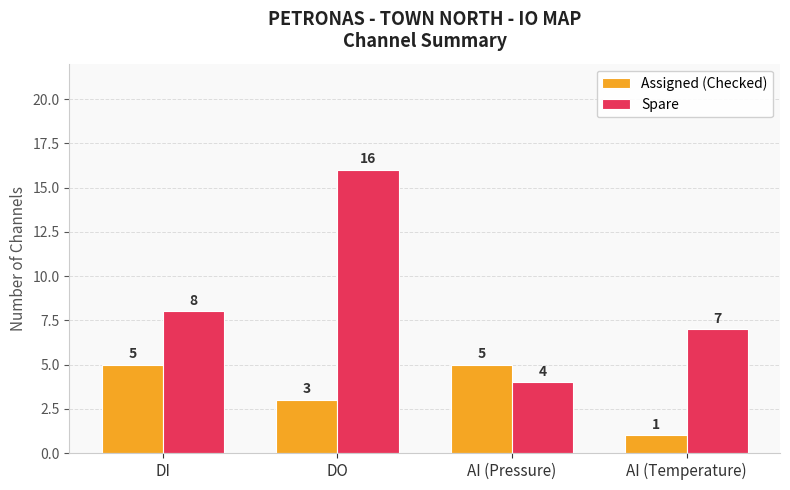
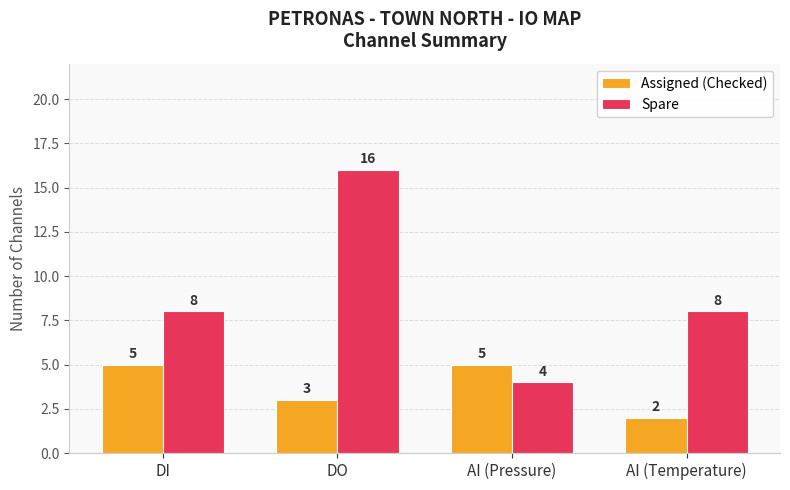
Assigned (Checked), AI (Temperature): 1 -> 2
Spare, AI (Temperature): 7 -> 8
